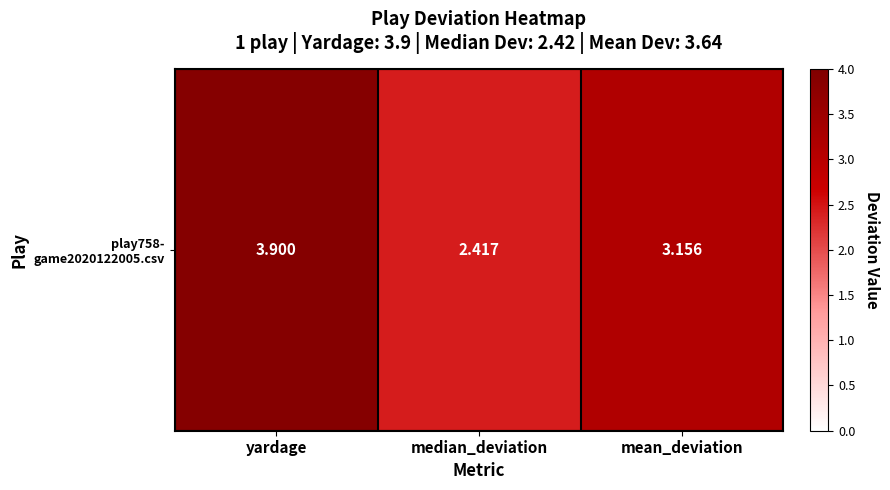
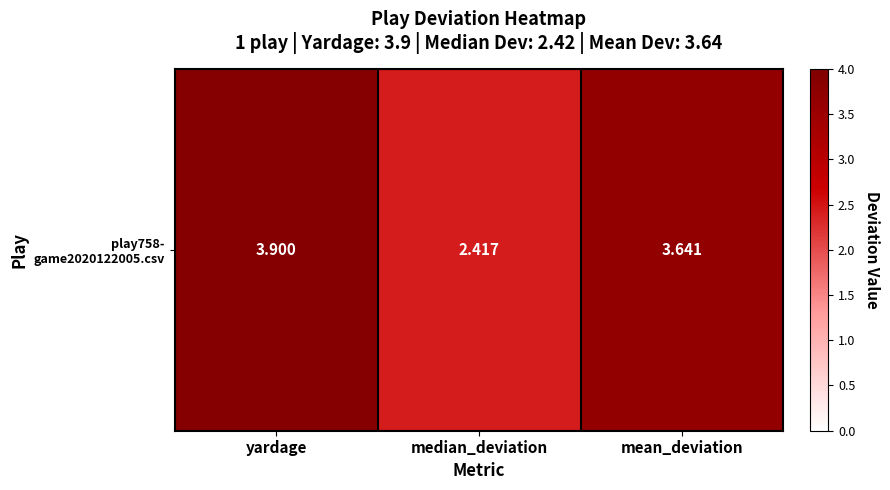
play758- game2020122005.csv, mean_deviation: 3.156 -> 3.641
